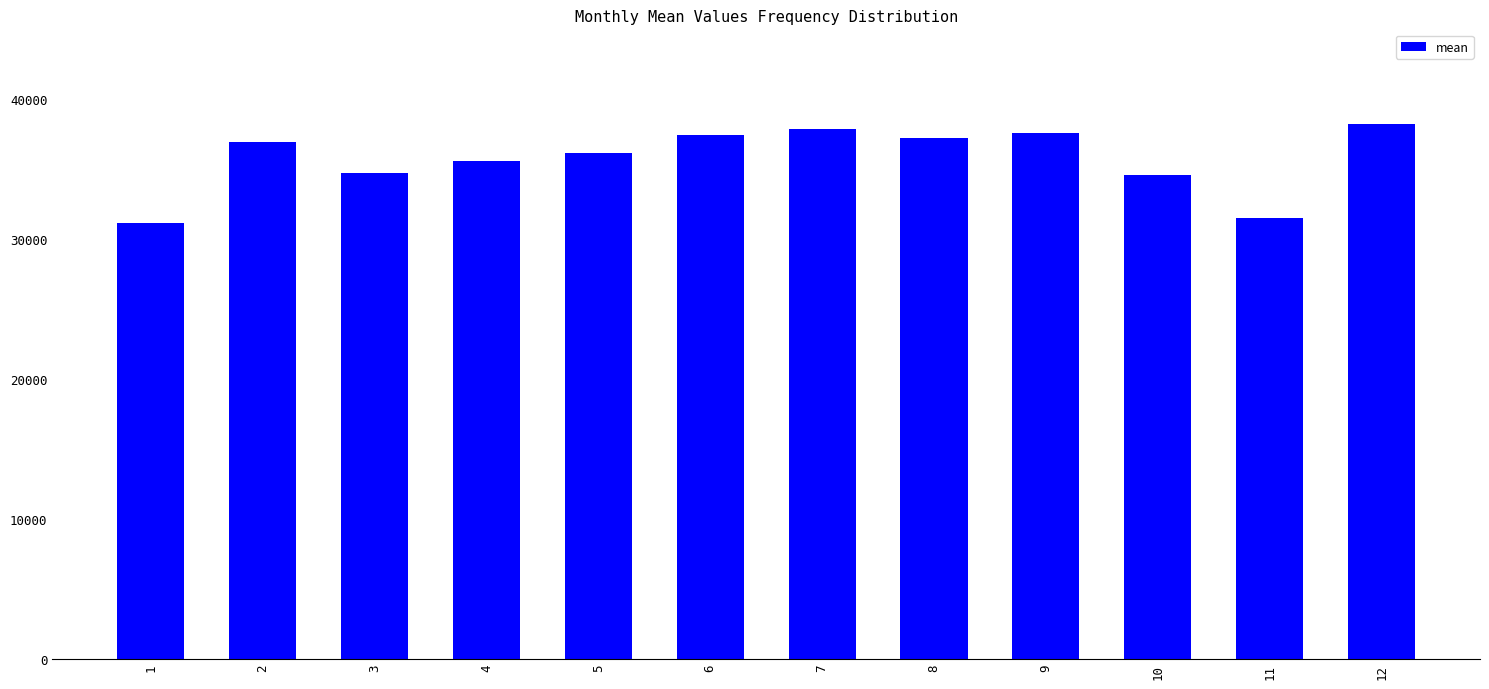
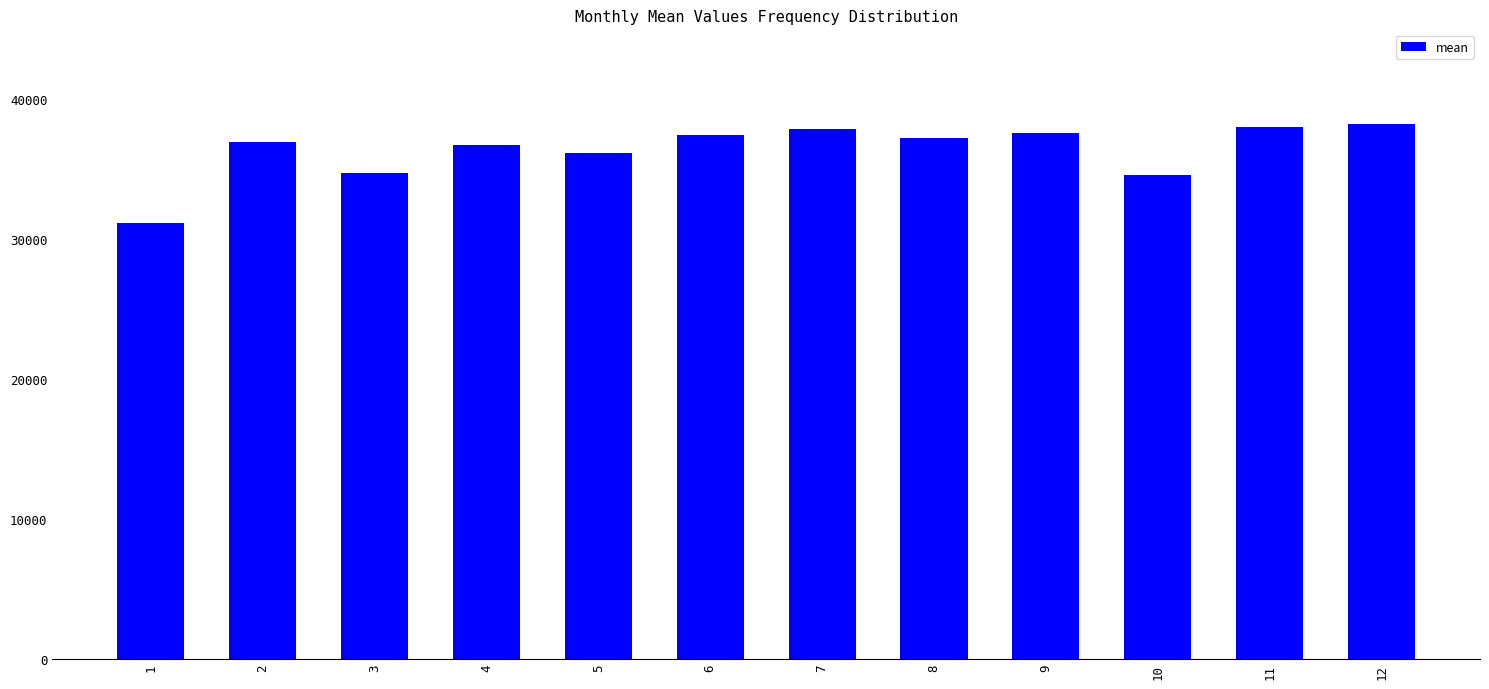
4: 35600 -> 36800
11: 31500 -> 38000
